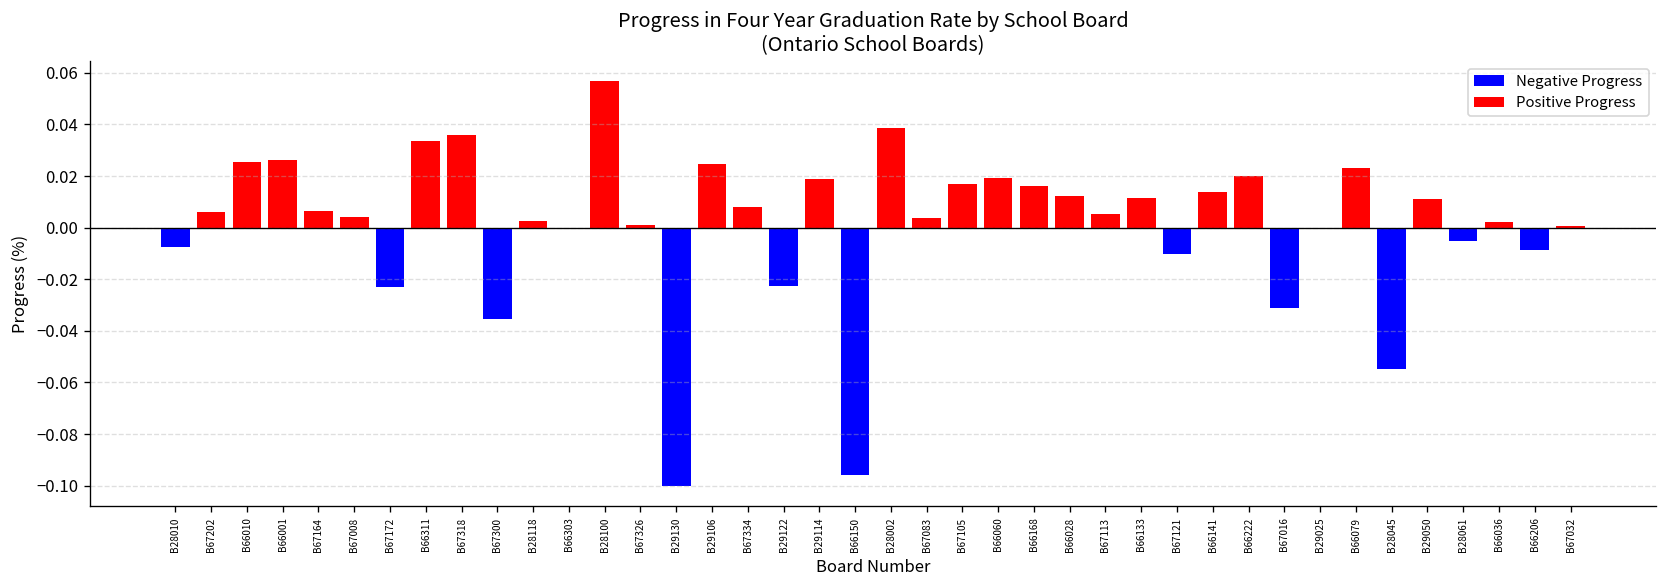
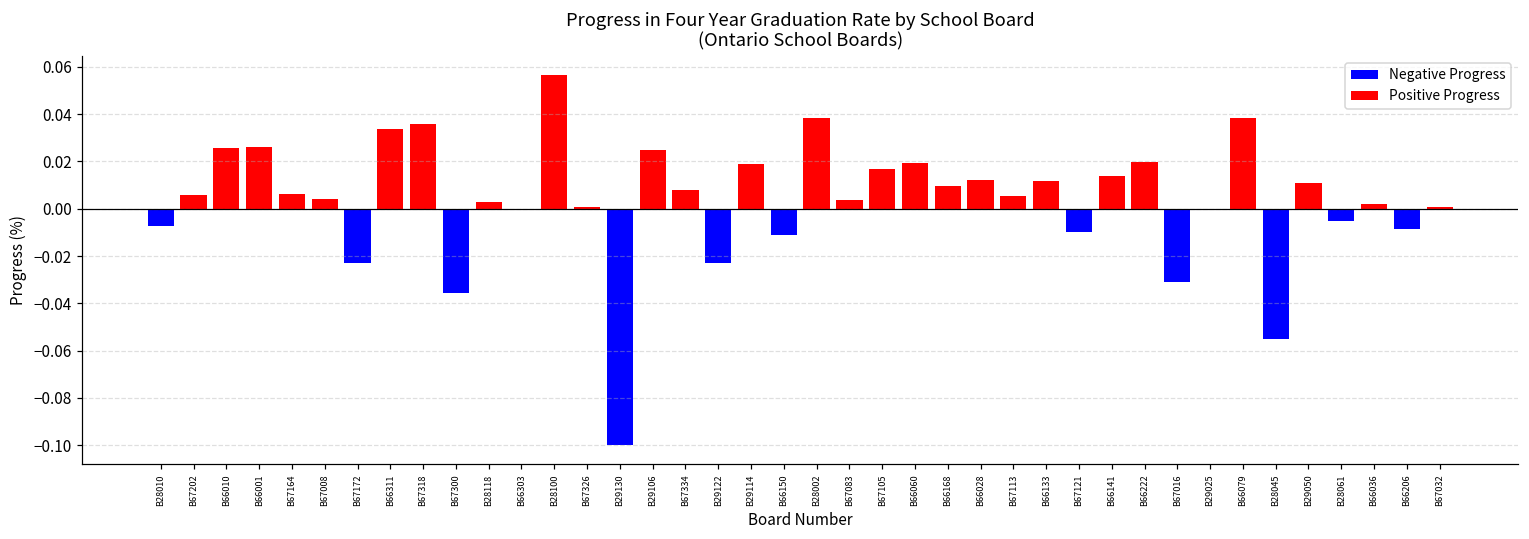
B66150: -0.096 -> -0.011
B66168: 0.016 -> 0.010
B66079: 0.023 -> 0.038
